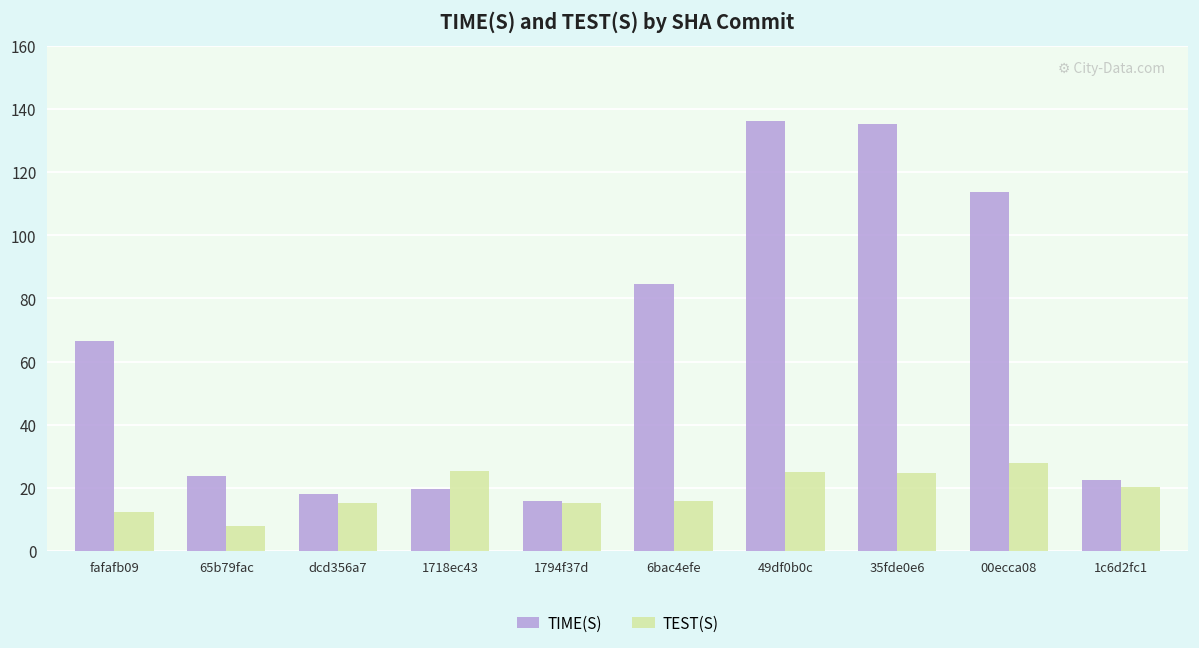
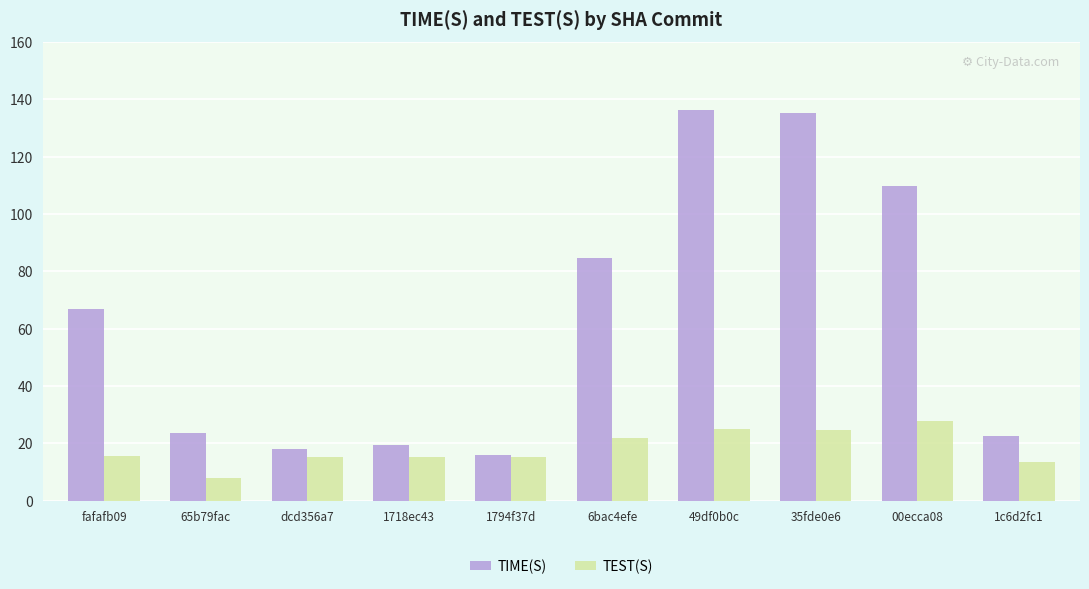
TEST(S), fafafb09: 12 -> 16
TEST(S), 1718ec43: 25 -> 15
TEST(S), 6bac4efe: 16 -> 22
TIME(S), 00ecca08: 114 -> 110
TEST(S), 1c6d2fc1: 20 -> 14
